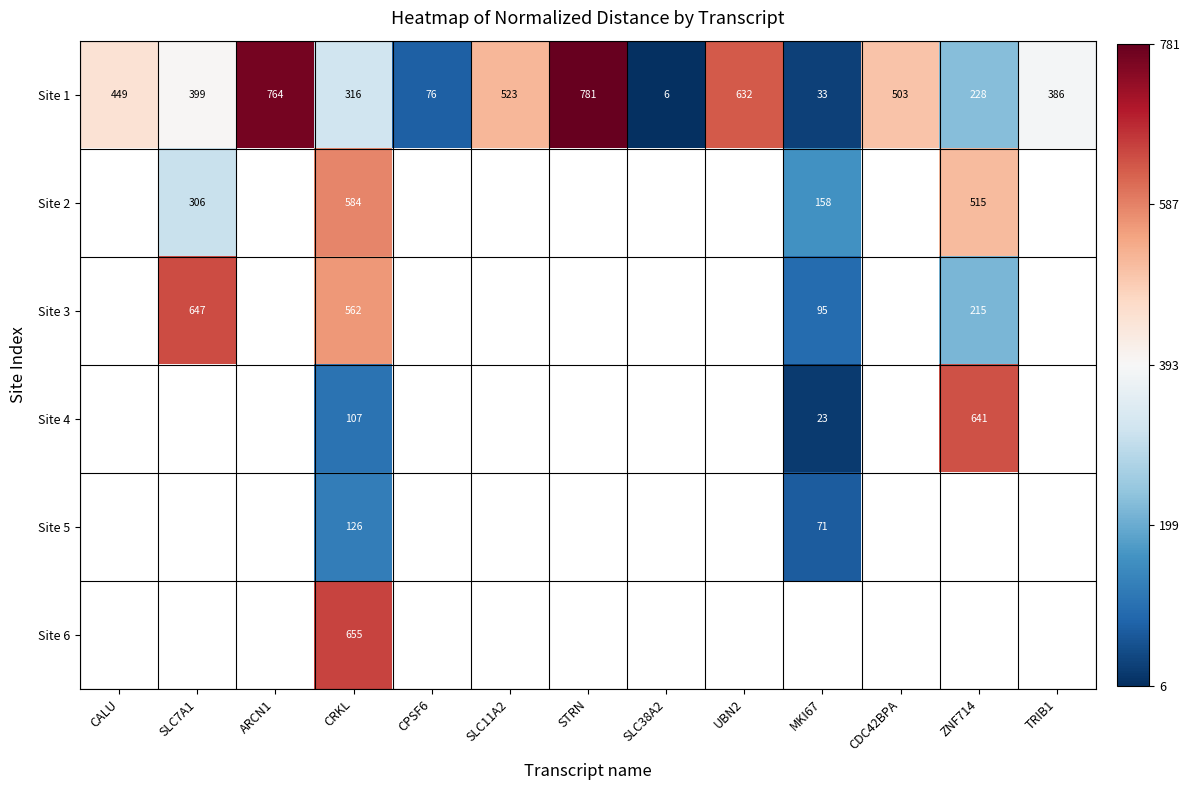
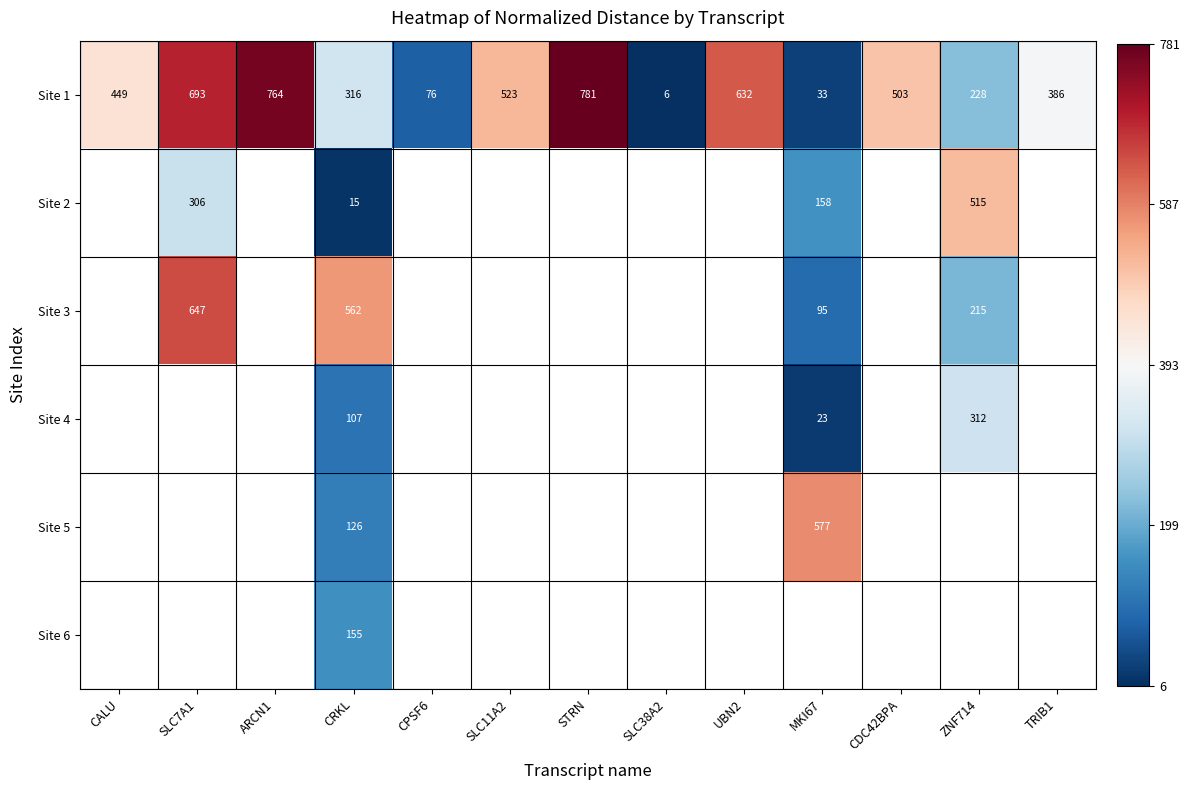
Site 1, SLC7A1: 399 -> 693
Site 2, CRKL: 584 -> 15
Site 4, ZNF714: 641 -> 312
Site 5, MKI67: 71 -> 577
Site 6, CRKL: 655 -> 155
